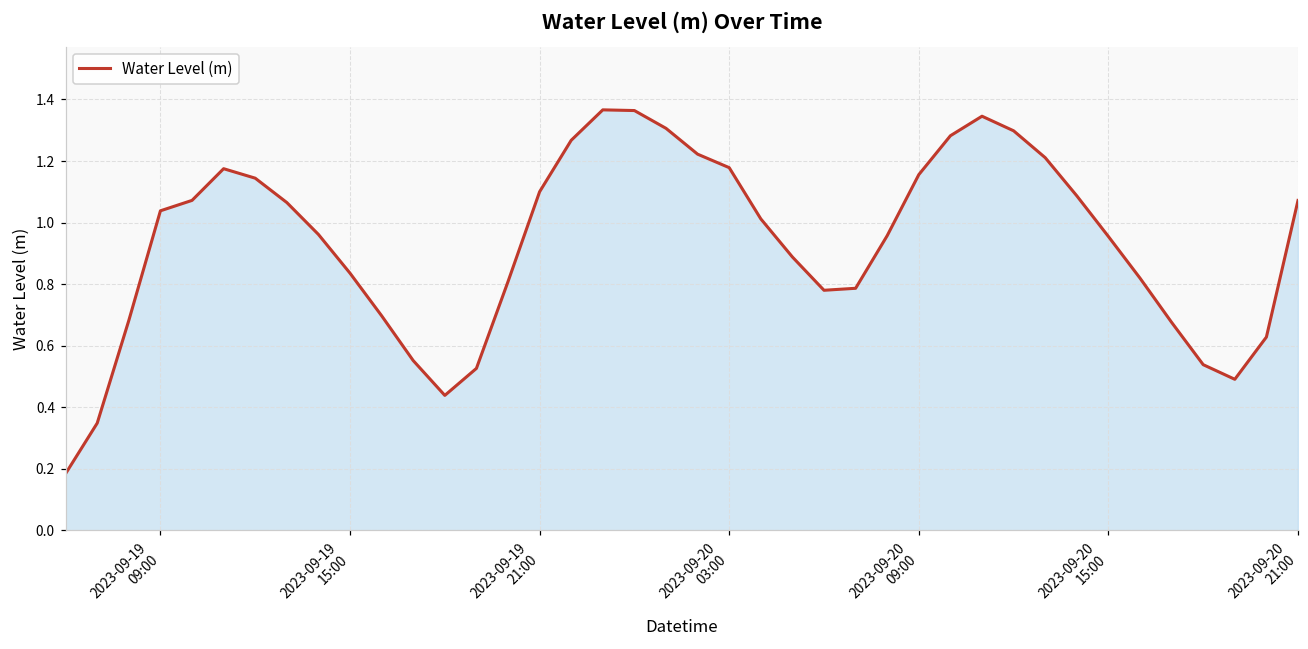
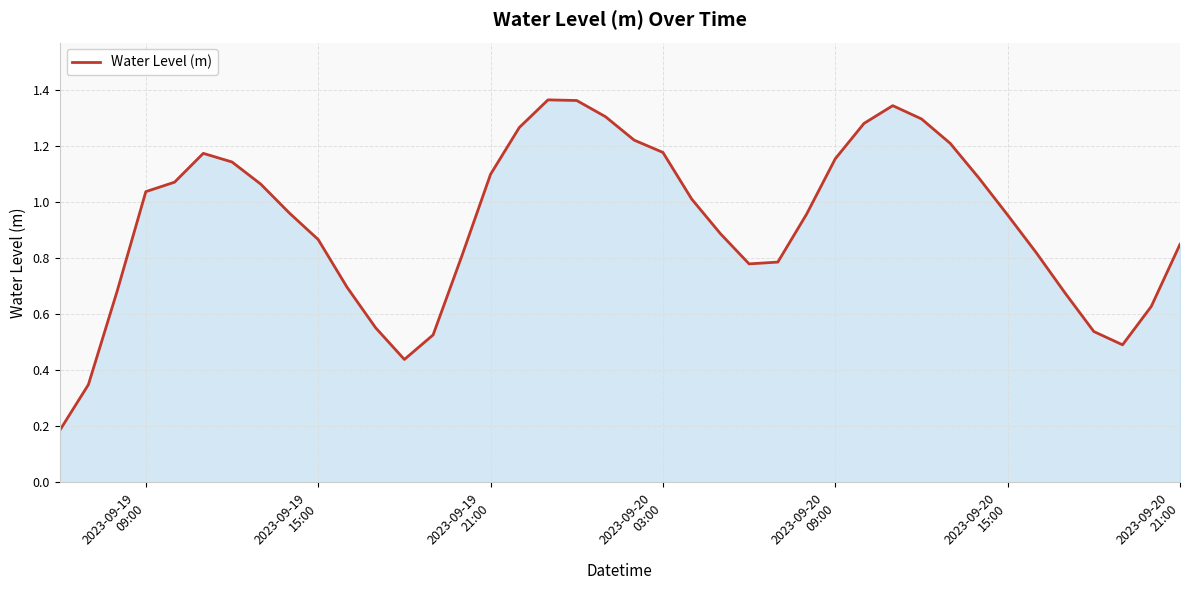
2023-09-19 15:00: 0.84 -> 0.87
2023-09-20 21:00: 1.07 -> 0.85
